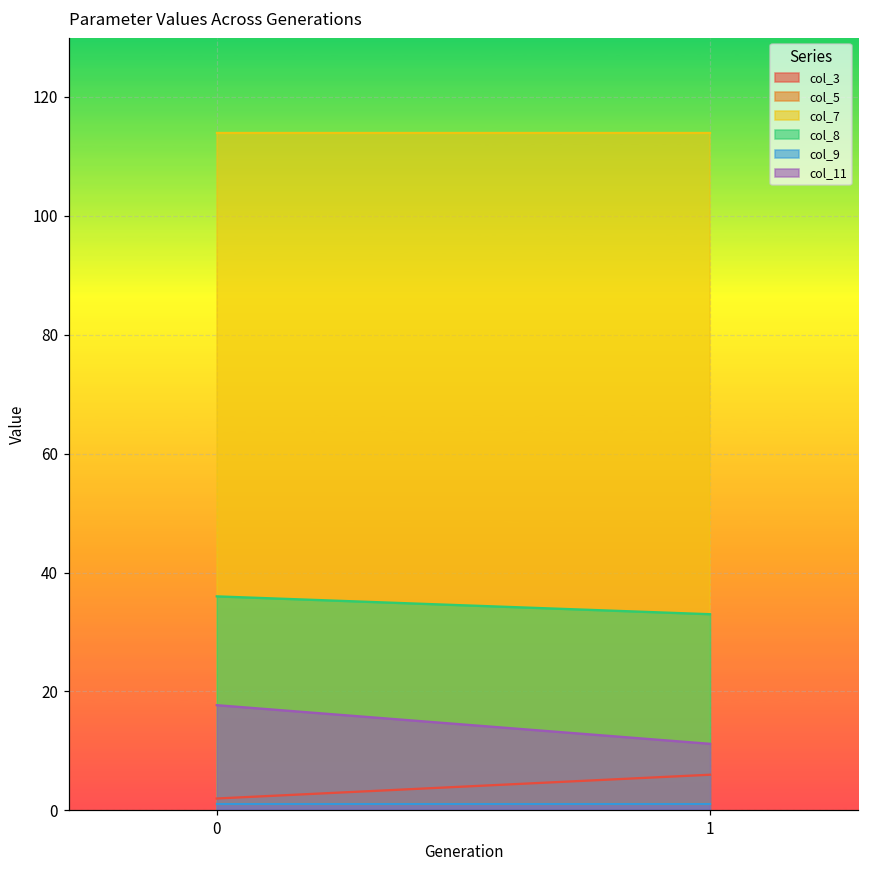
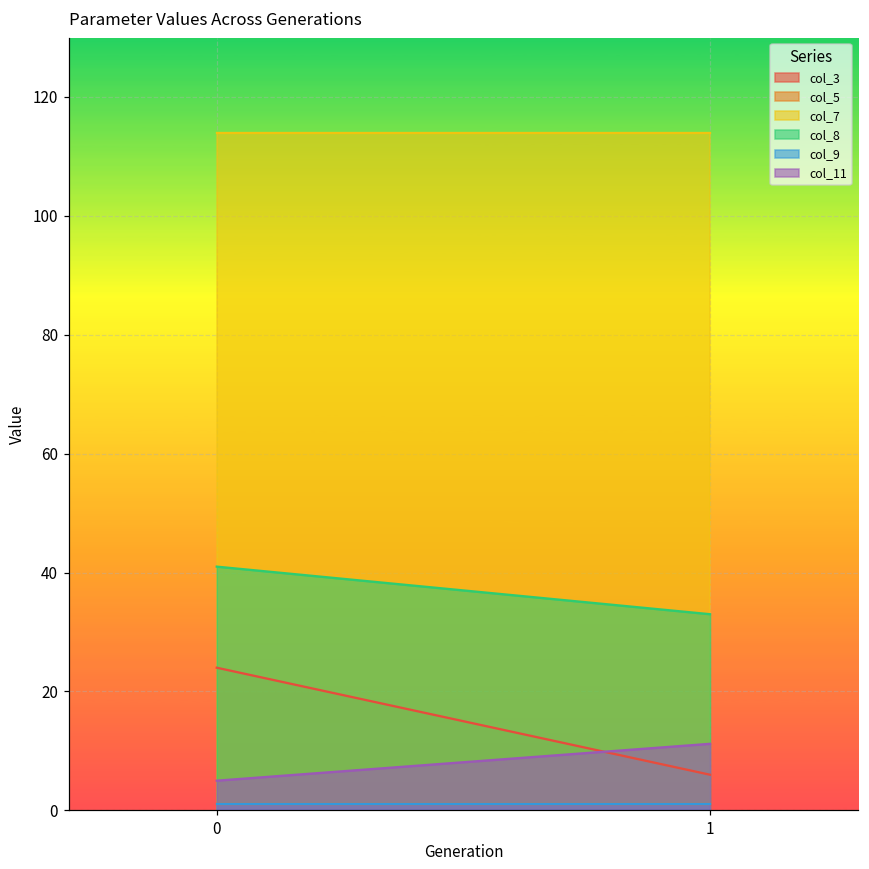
col_3, 0: 2 -> 24
col_8, 0: 36 -> 41
col_11, 0: 18 -> 5
